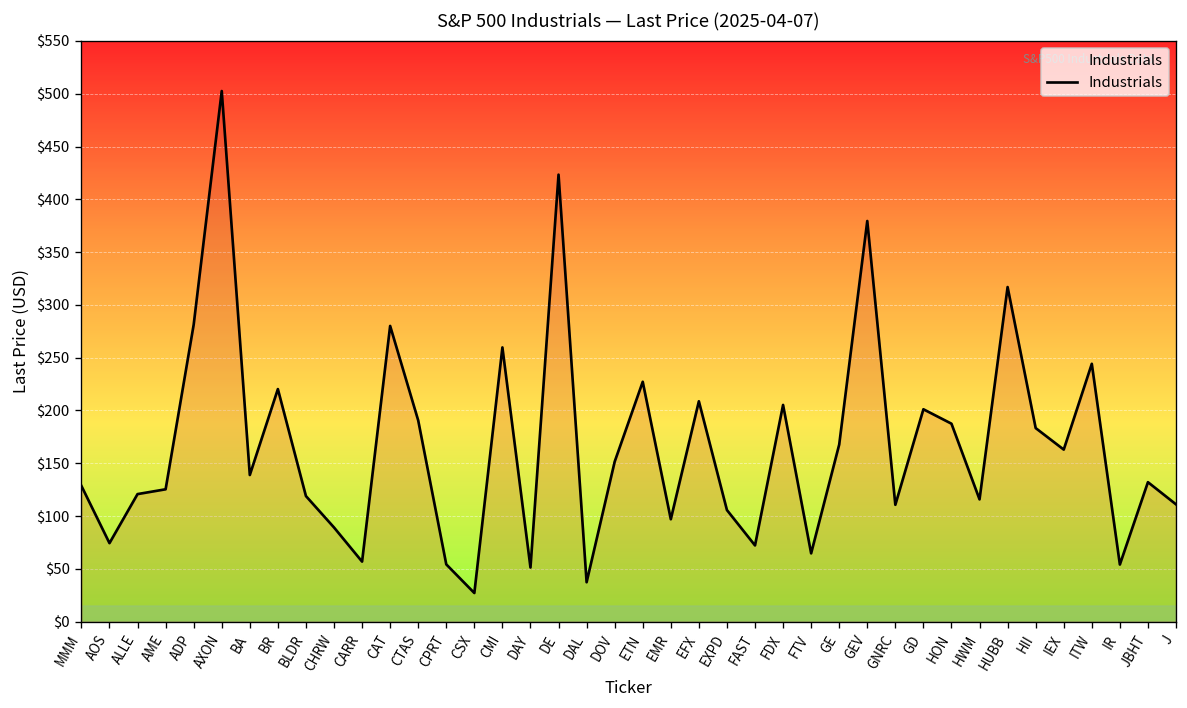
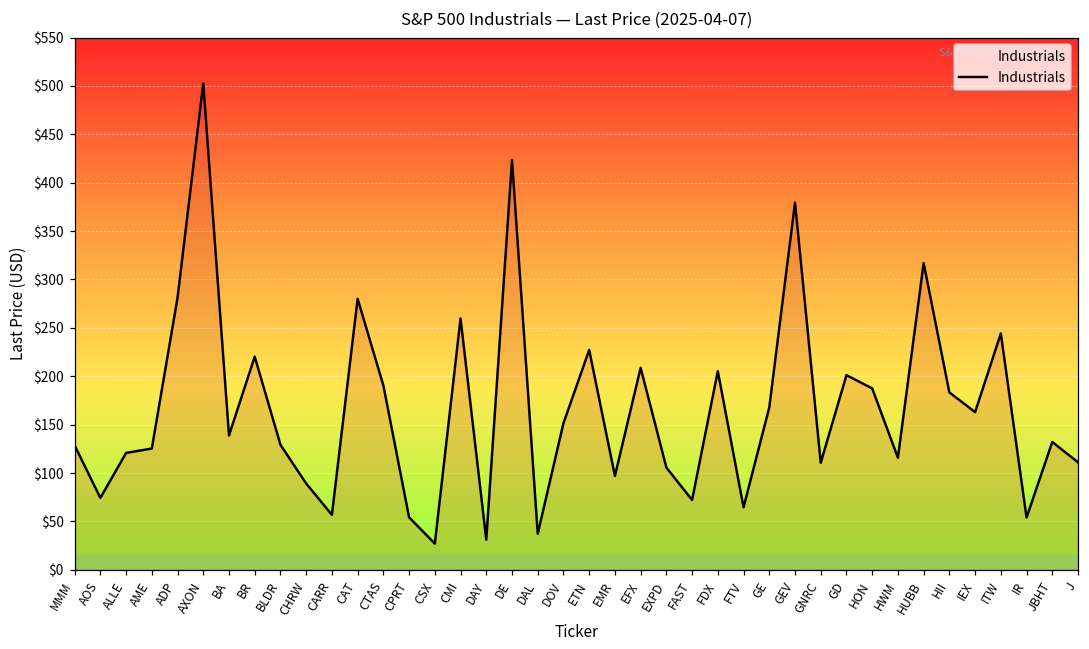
BLDR: $120 -> $130
DAY: $50 -> $30
